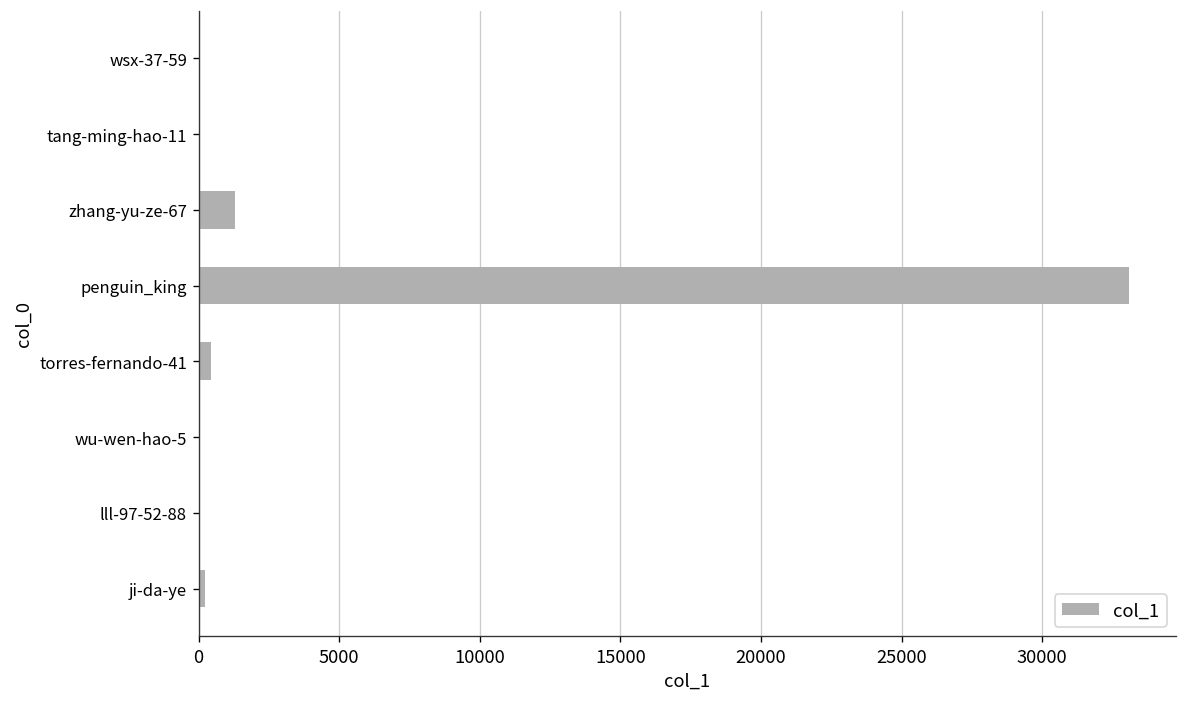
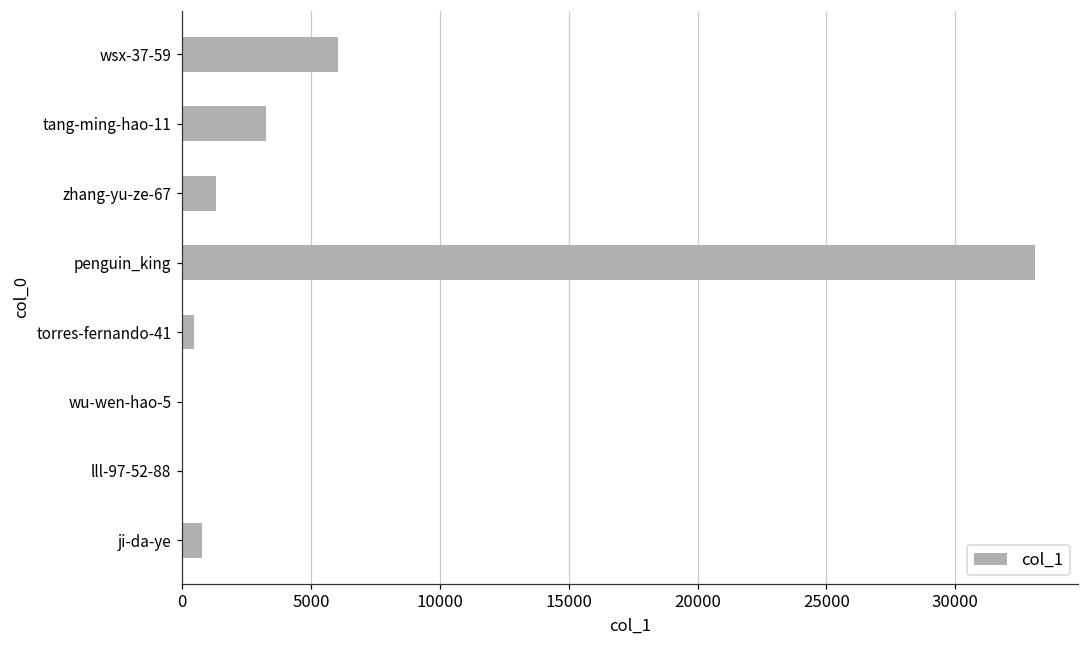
wsx-37-59: 0 -> 6000
tang-ming-hao-11: 0 -> 3200
ji-da-ye: 200 -> 800
